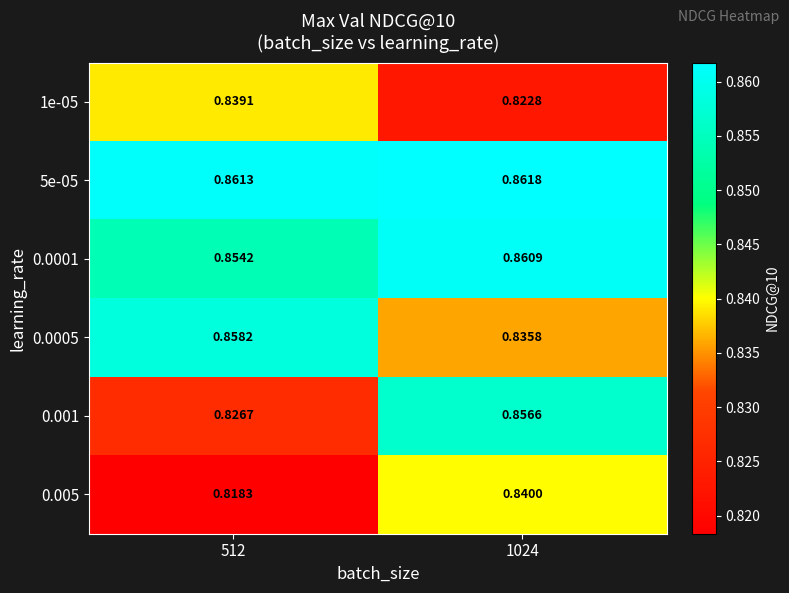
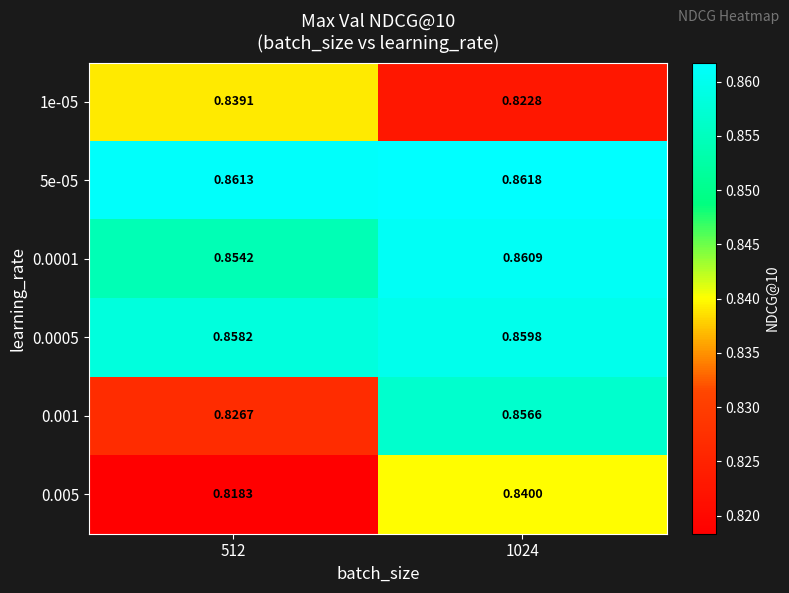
0.0005, 1024: 0.8358 -> 0.8598
